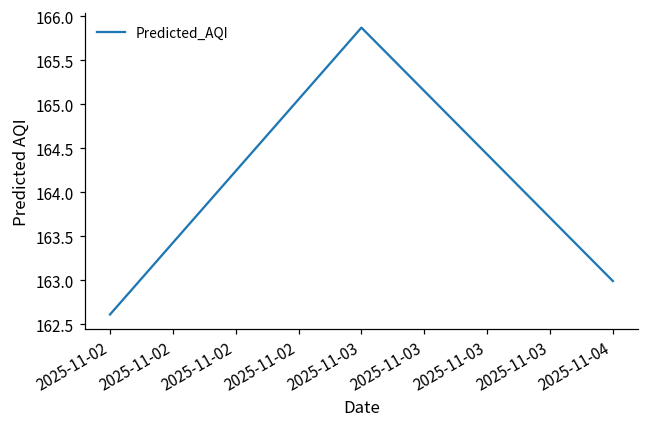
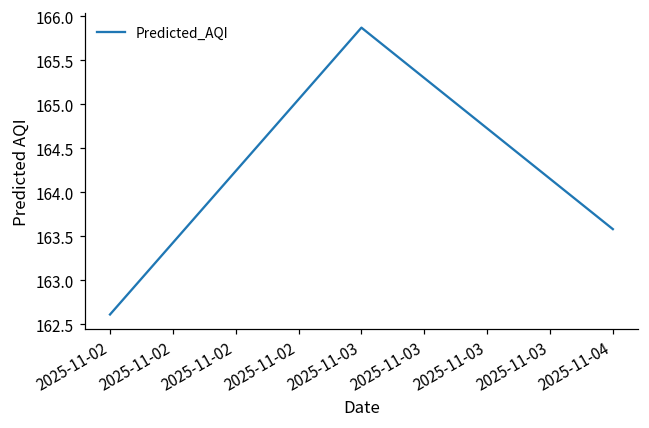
2025-11-04: 163.0 -> 163.6
